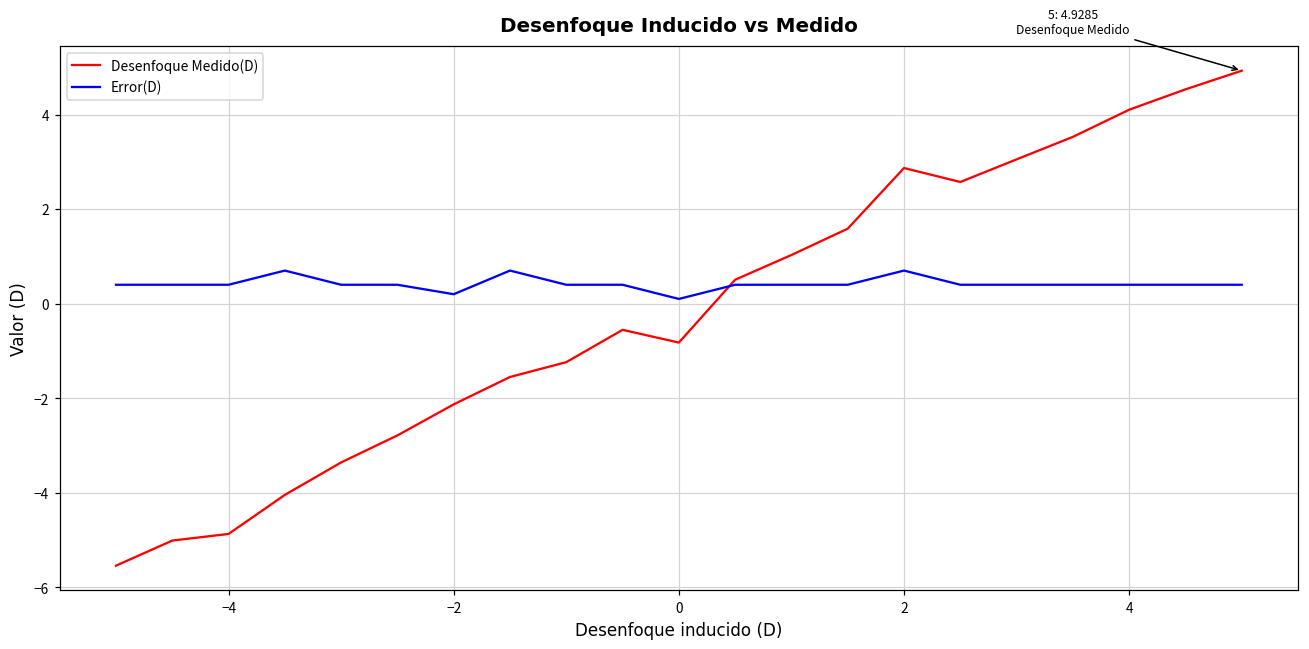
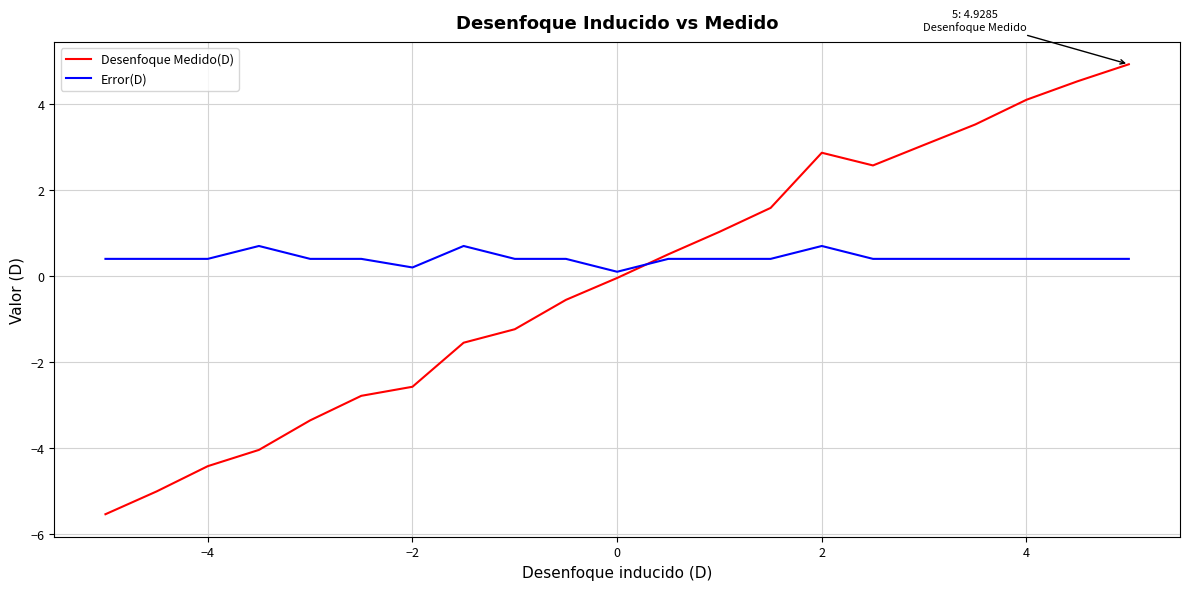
Desenfoque Medido(D), −4: -4.9 -> -4.4
Desenfoque Medido(D), −2: -2.1 -> -2.6
Desenfoque Medido(D), 0: -0.8 -> 0.0
